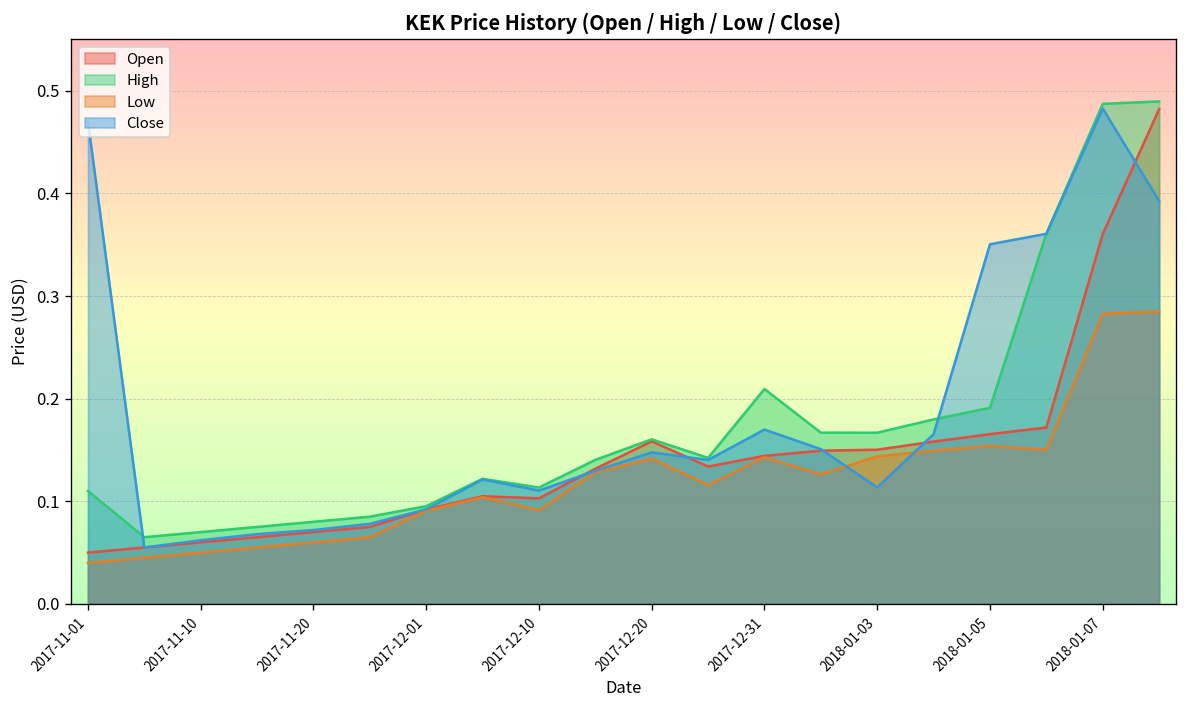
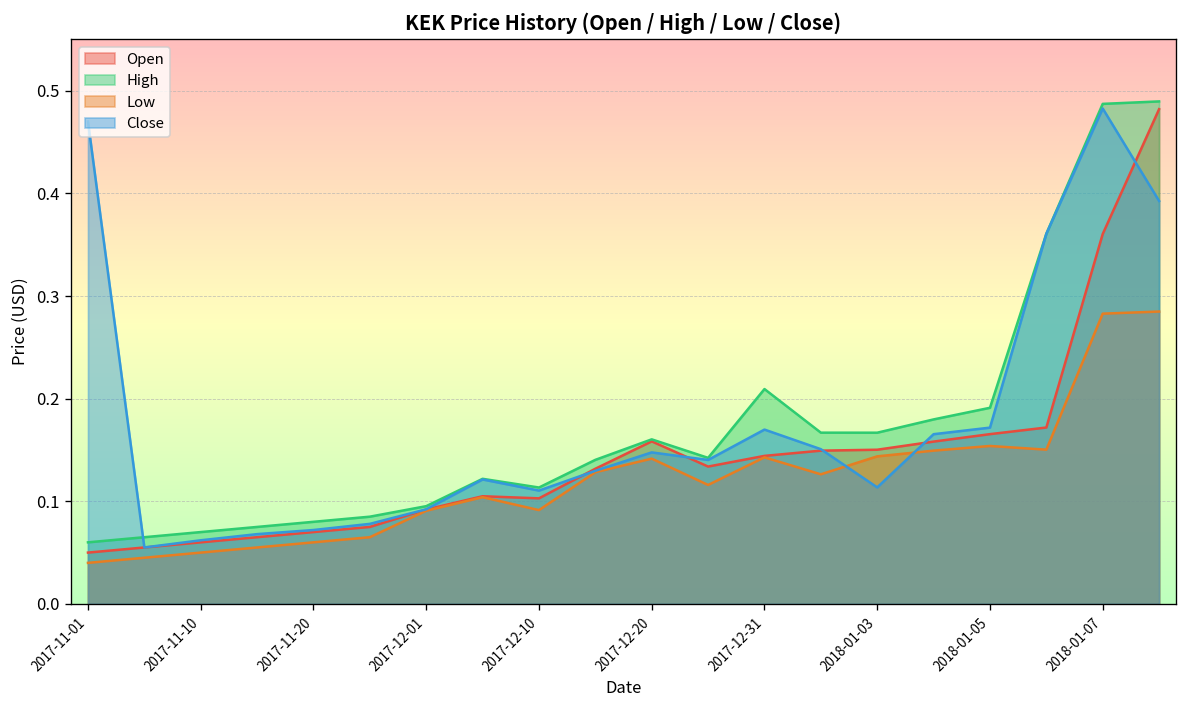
High, 2017-11-01: 0.11 -> 0.06
Close, 2018-01-05: 0.35 -> 0.17
